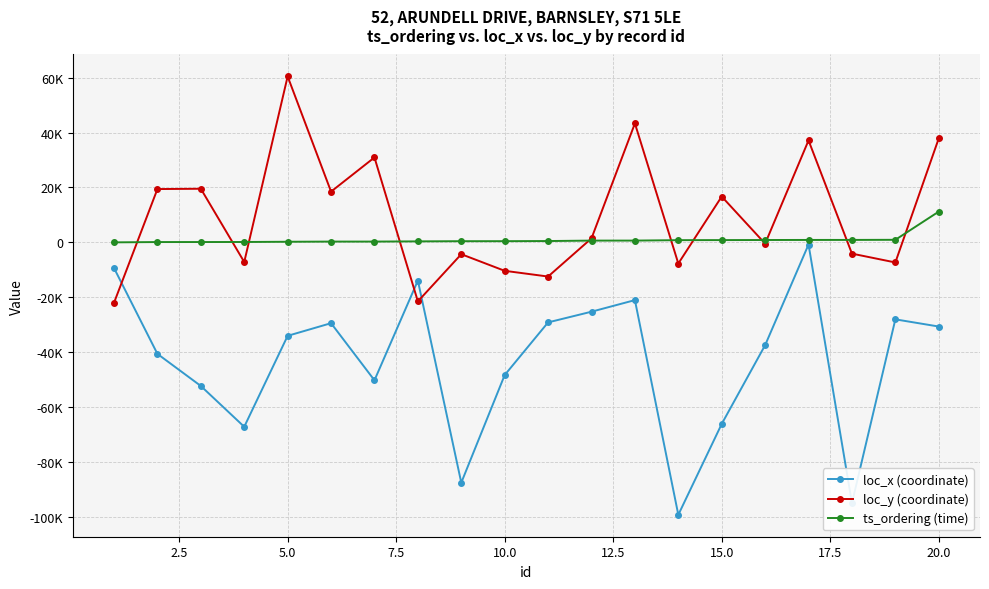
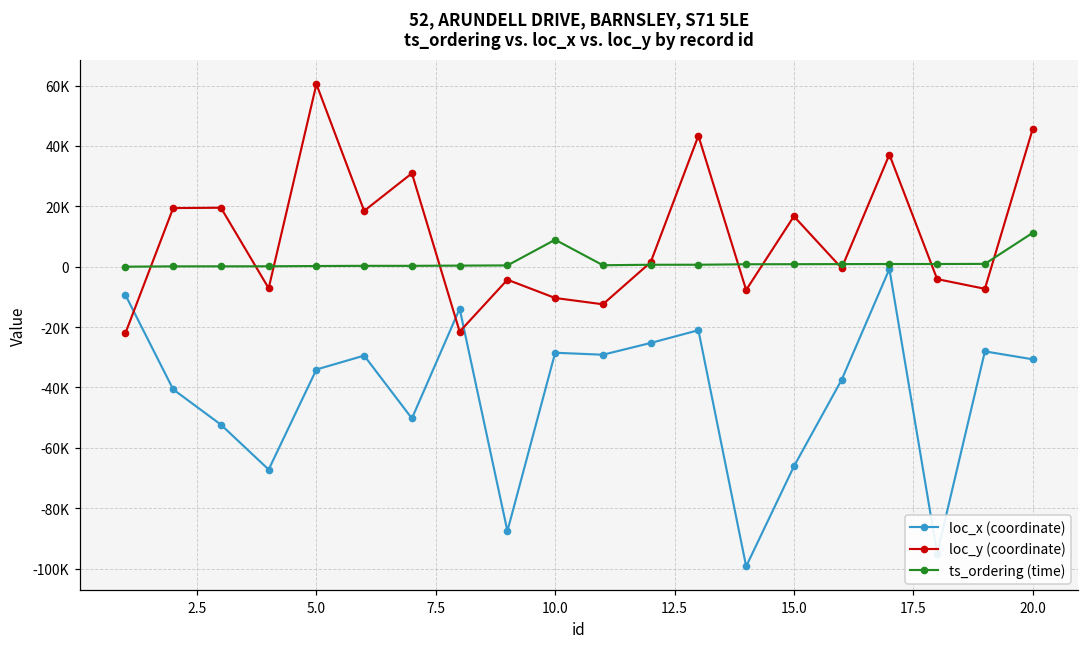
loc_x (coordinate), 10.0: -48000 -> -28000
ts_ordering (time), 10.0: 0 -> 9000
loc_y (coordinate), 20.0: 38000 -> 46000
